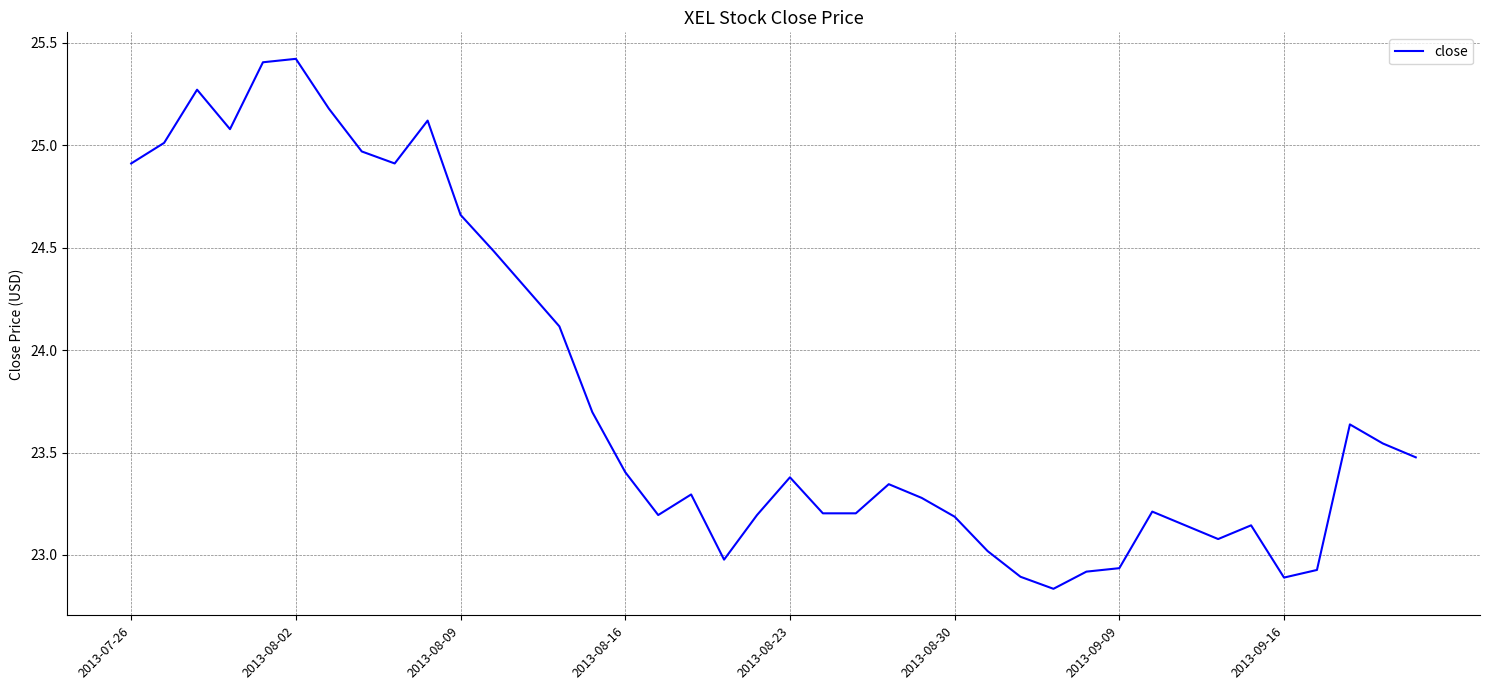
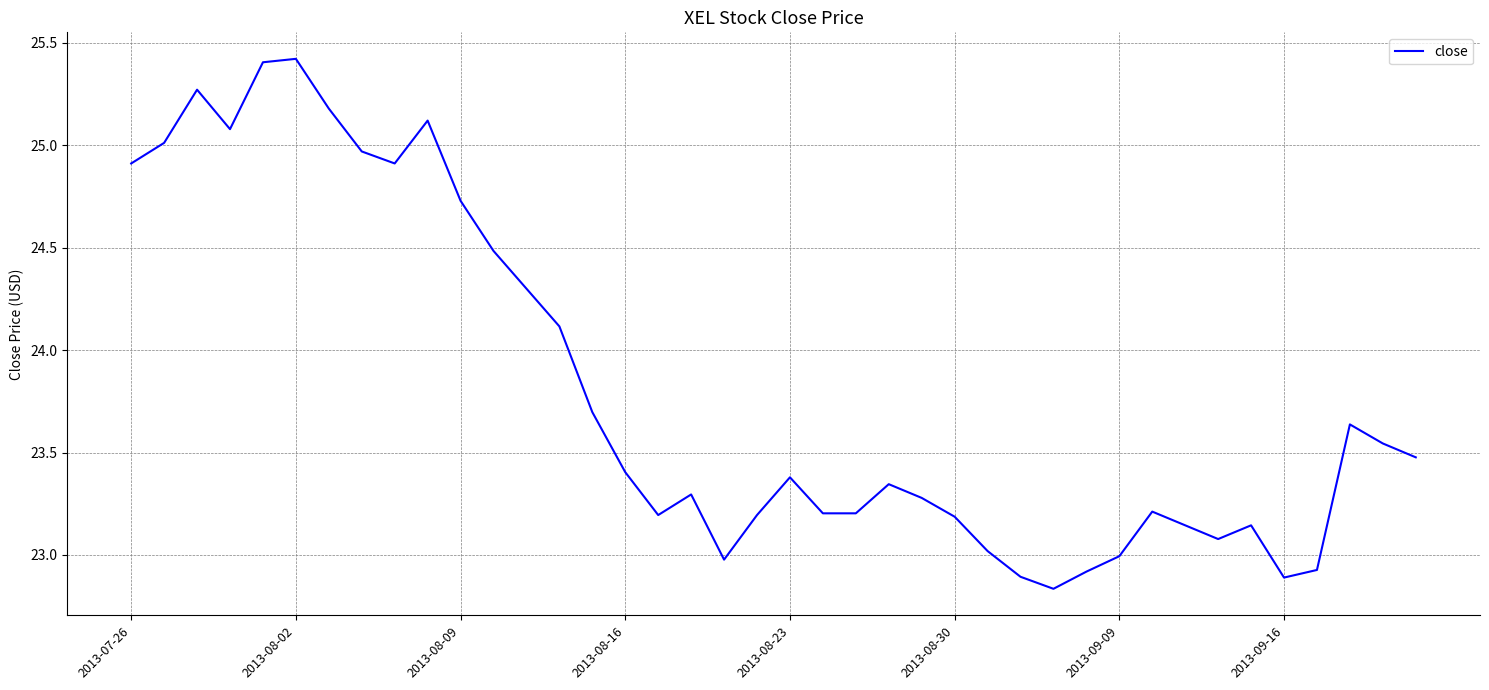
2013-08-09: 24.66 -> 24.73
2013-09-09: 22.94 -> 22.99
